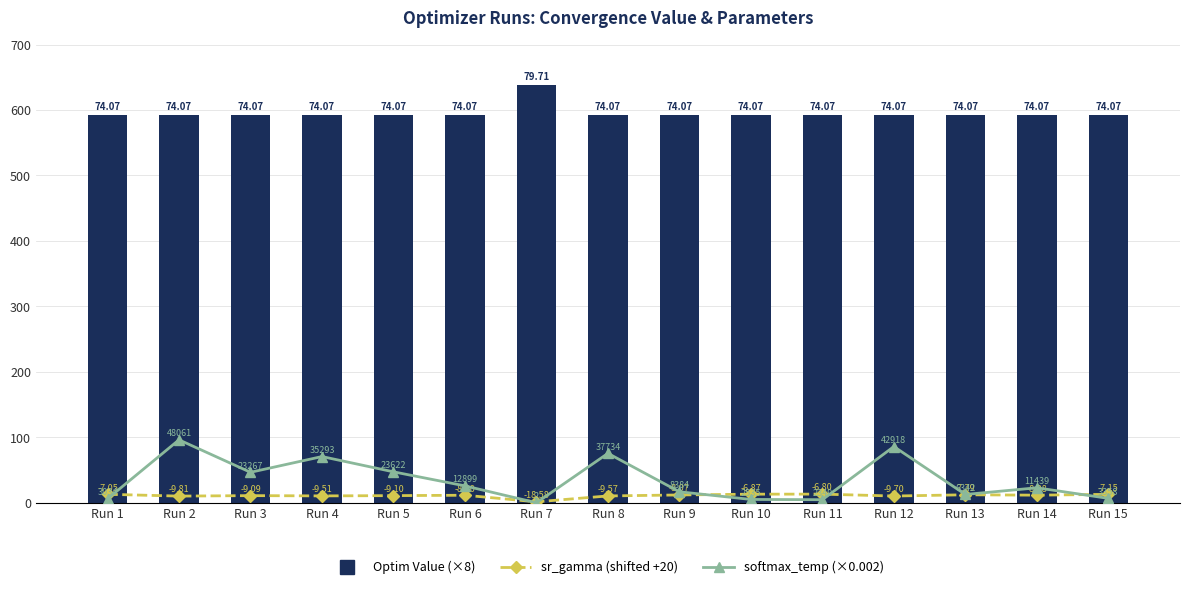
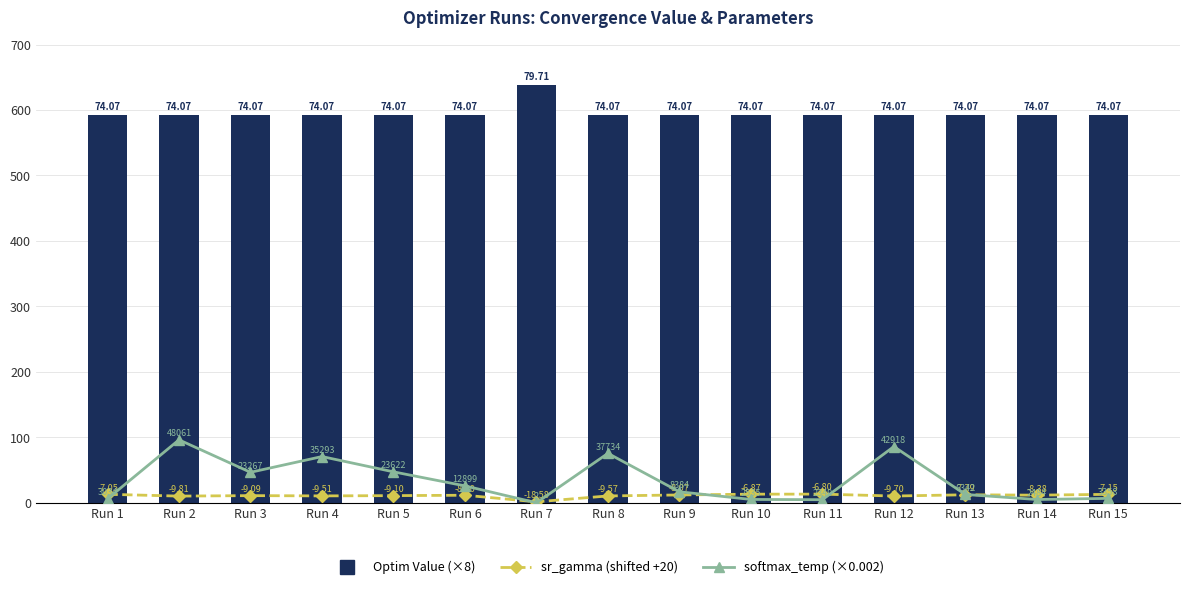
softmax_temp (×0.002), Run 14: 11439 -> 2484
